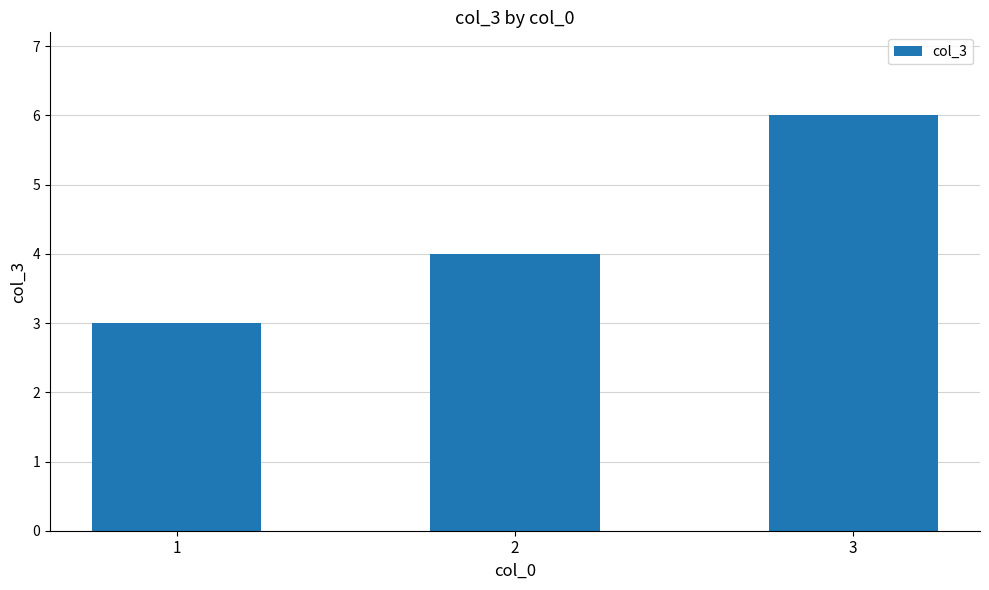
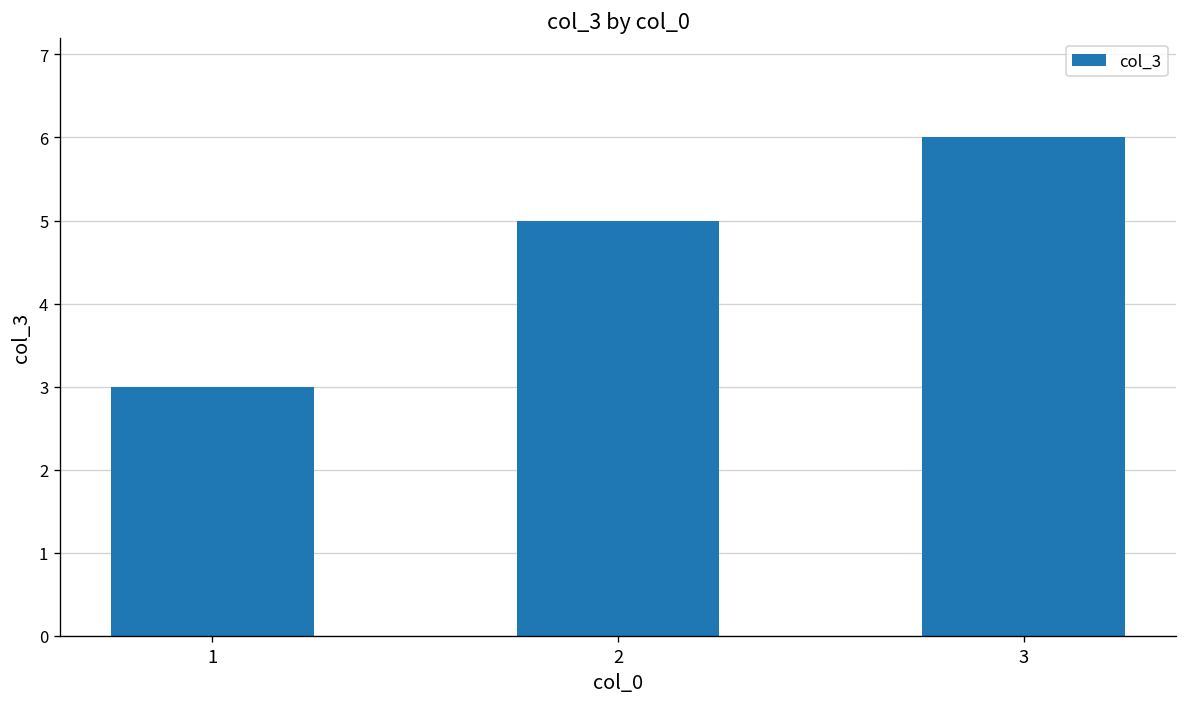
2: 4 -> 5
